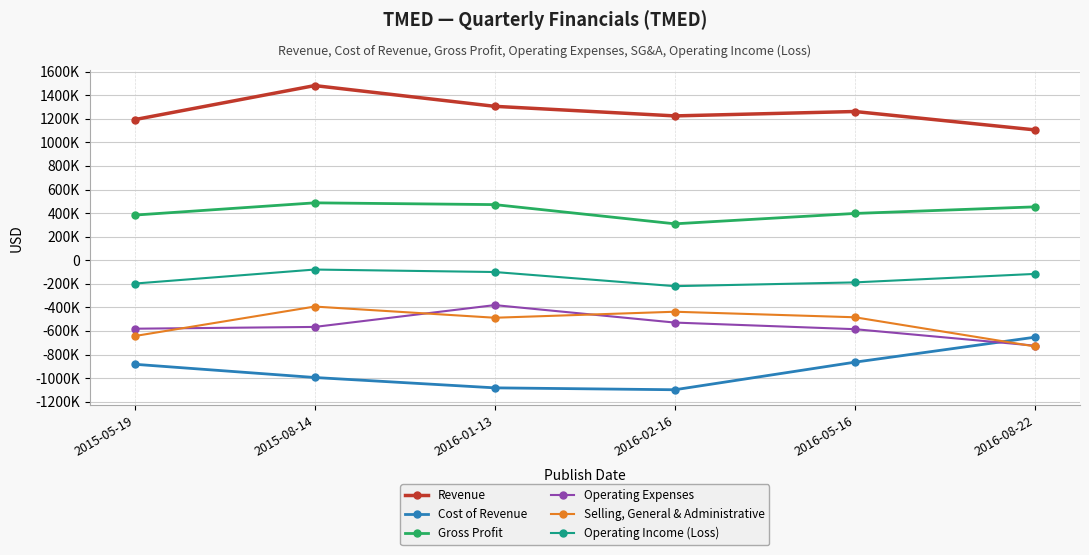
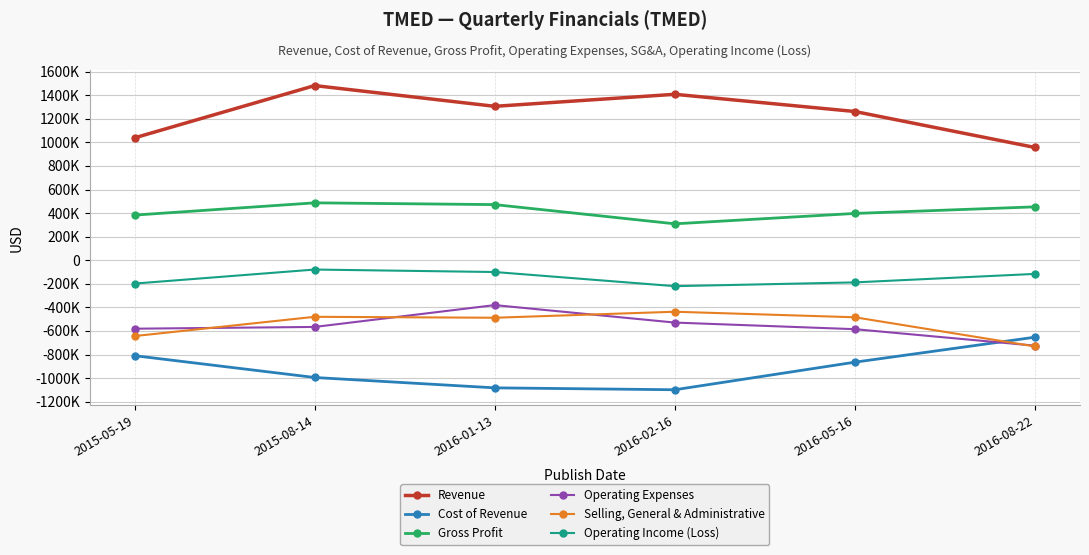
Revenue, 2015-05-19: 1190000 -> 1040000
Cost of Revenue, 2015-05-19: -880000 -> -810000
Selling, General & Administrative, 2015-08-14: -390000 -> -480000
Revenue, 2016-02-16: 1220000 -> 1410000
Revenue, 2016-08-22: 1110000 -> 960000
